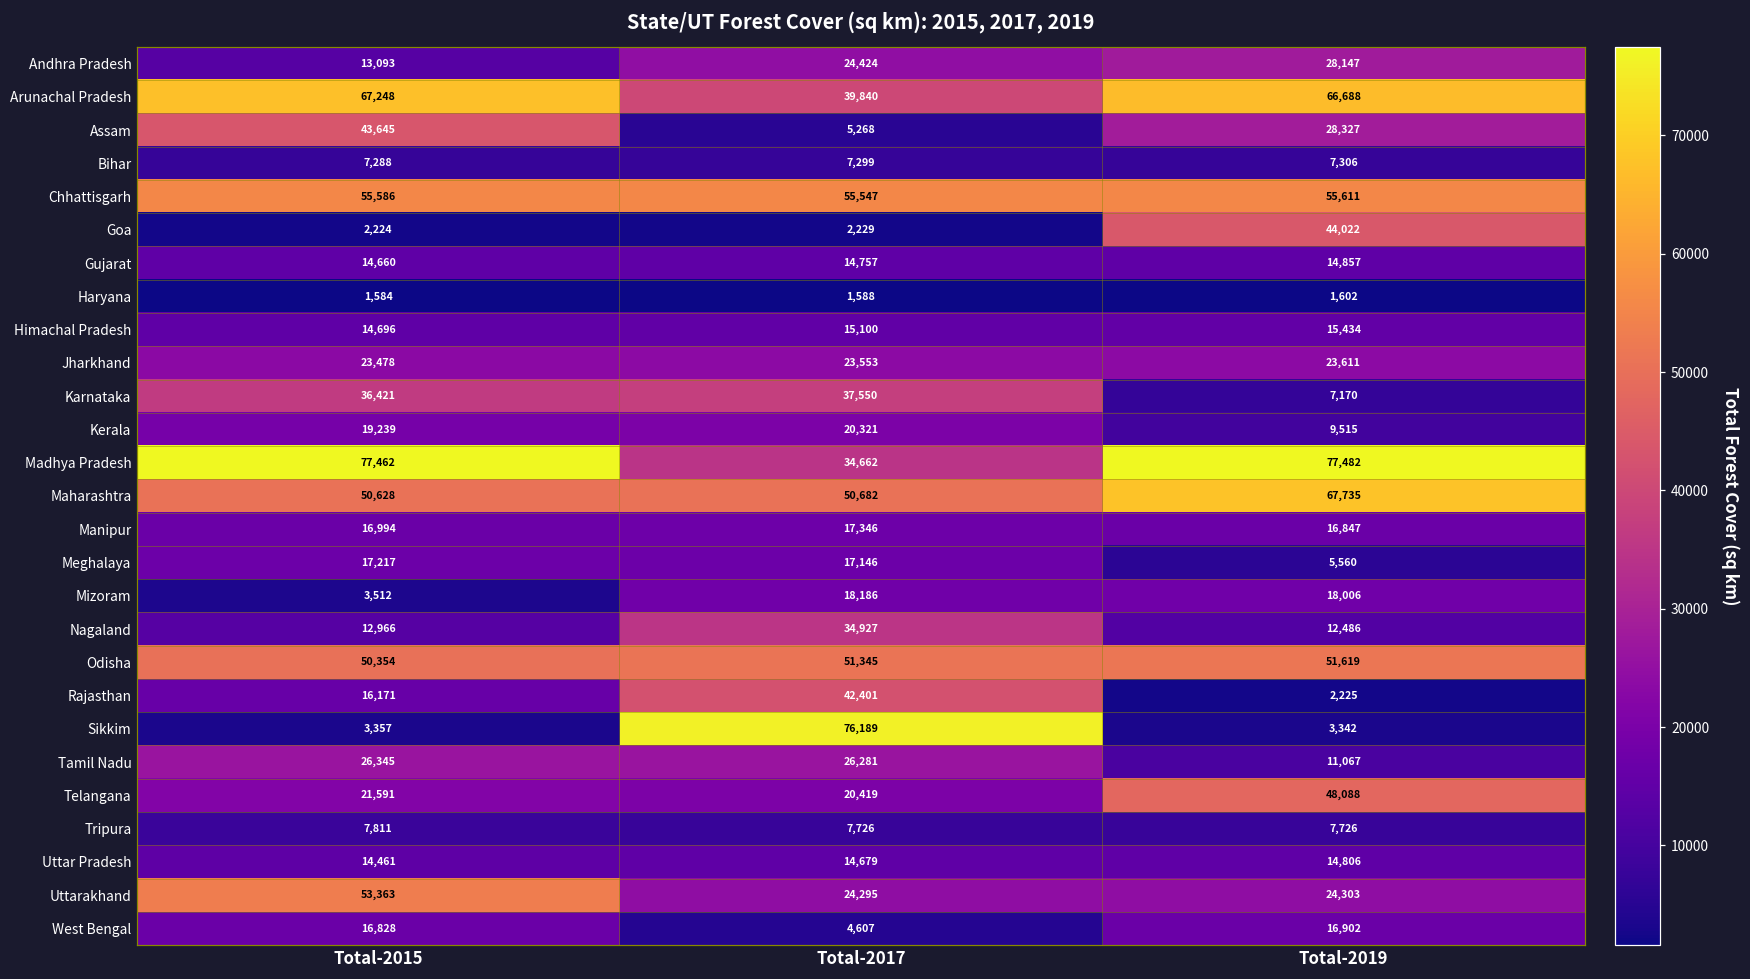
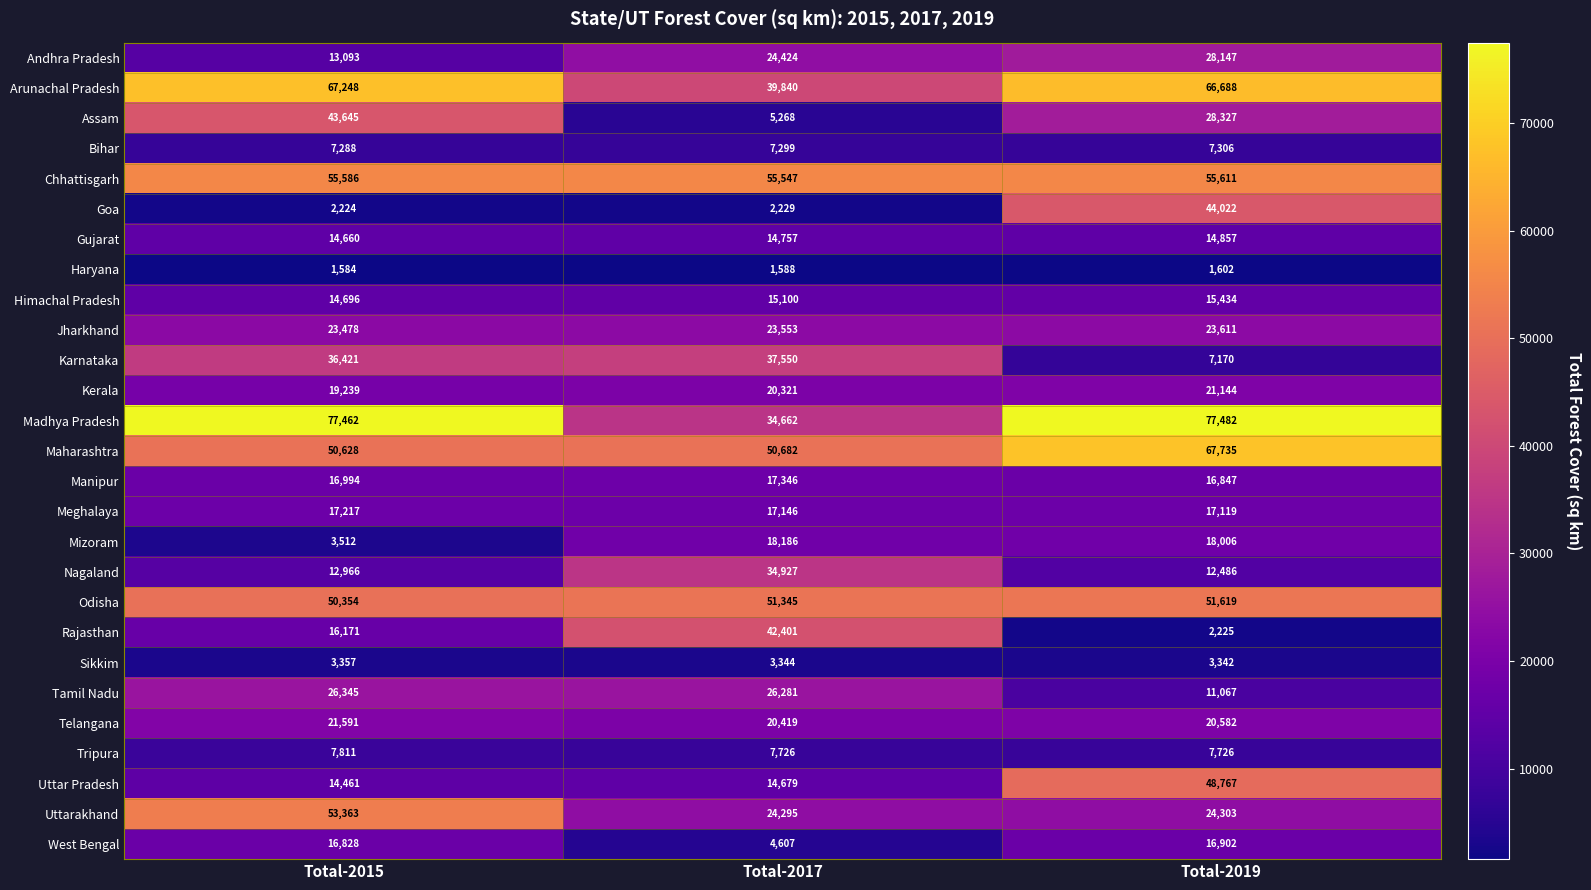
Kerala, Total-2019: 9,515 -> 21,144
Meghalaya, Total-2019: 5,560 -> 17,119
Sikkim, Total-2017: 76,189 -> 3,344
Telangana, Total-2019: 48,088 -> 20,582
Uttar Pradesh, Total-2019: 14,806 -> 48,767
